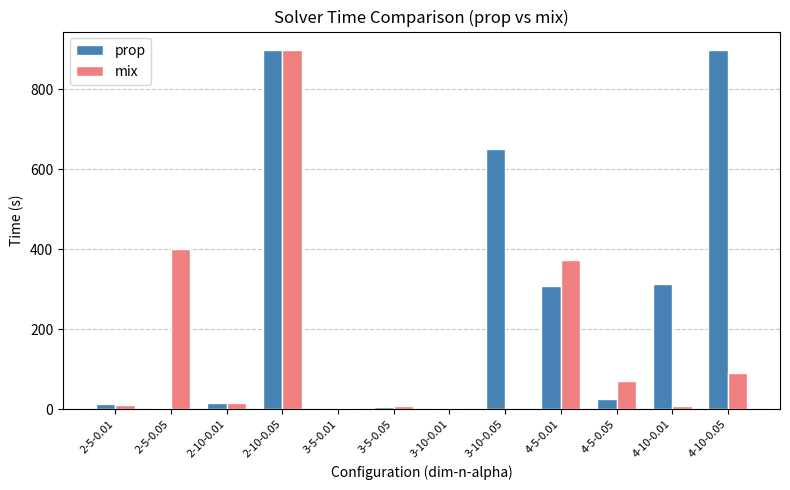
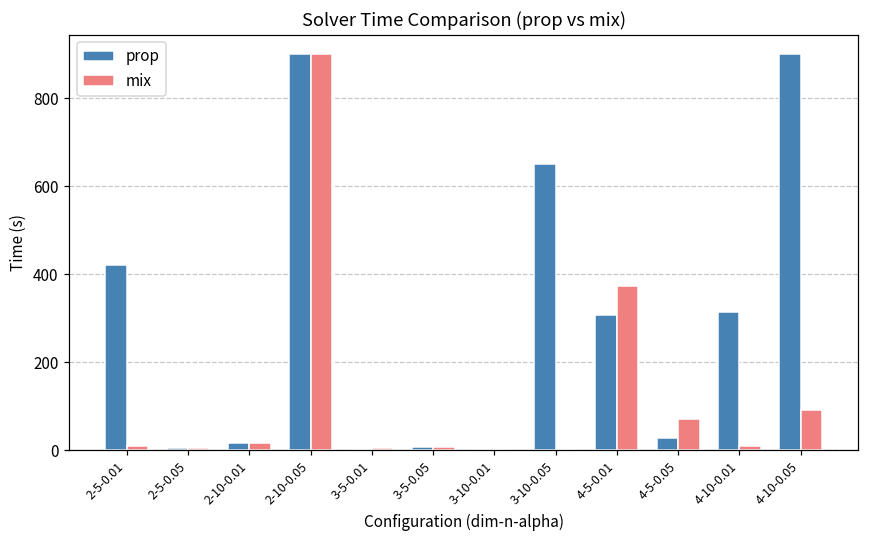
prop, 2-5-0.01: 10 -> 420
mix, 2-5-0.05: 400 -> 0
